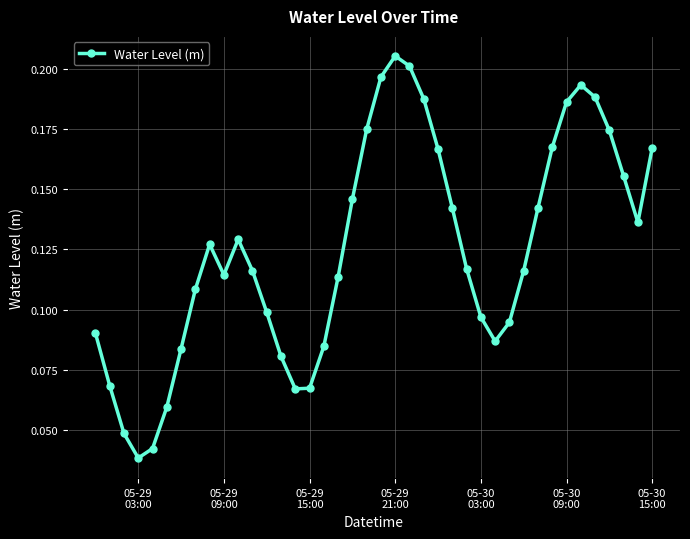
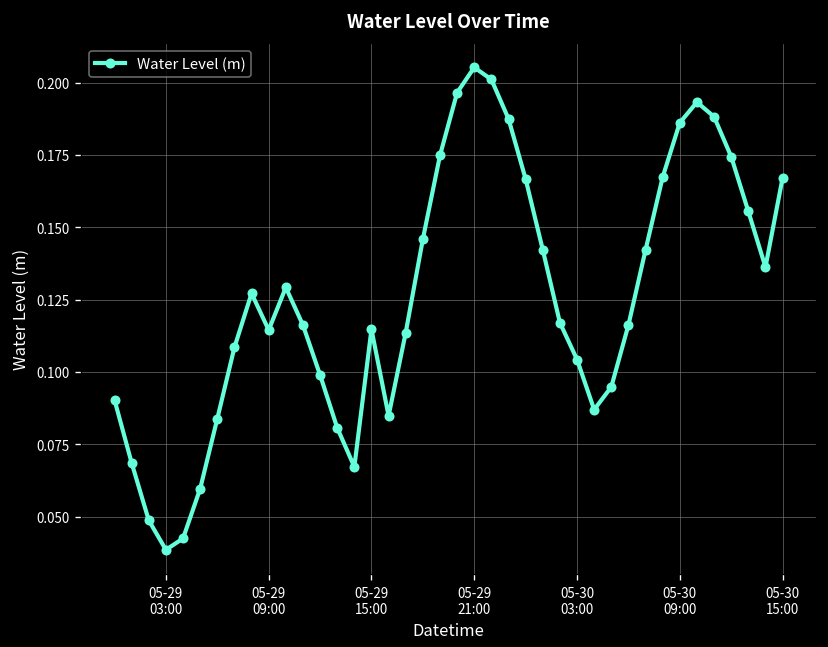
05-29 15:00: 0.067 -> 0.115
05-30 03:00: 0.097 -> 0.104
